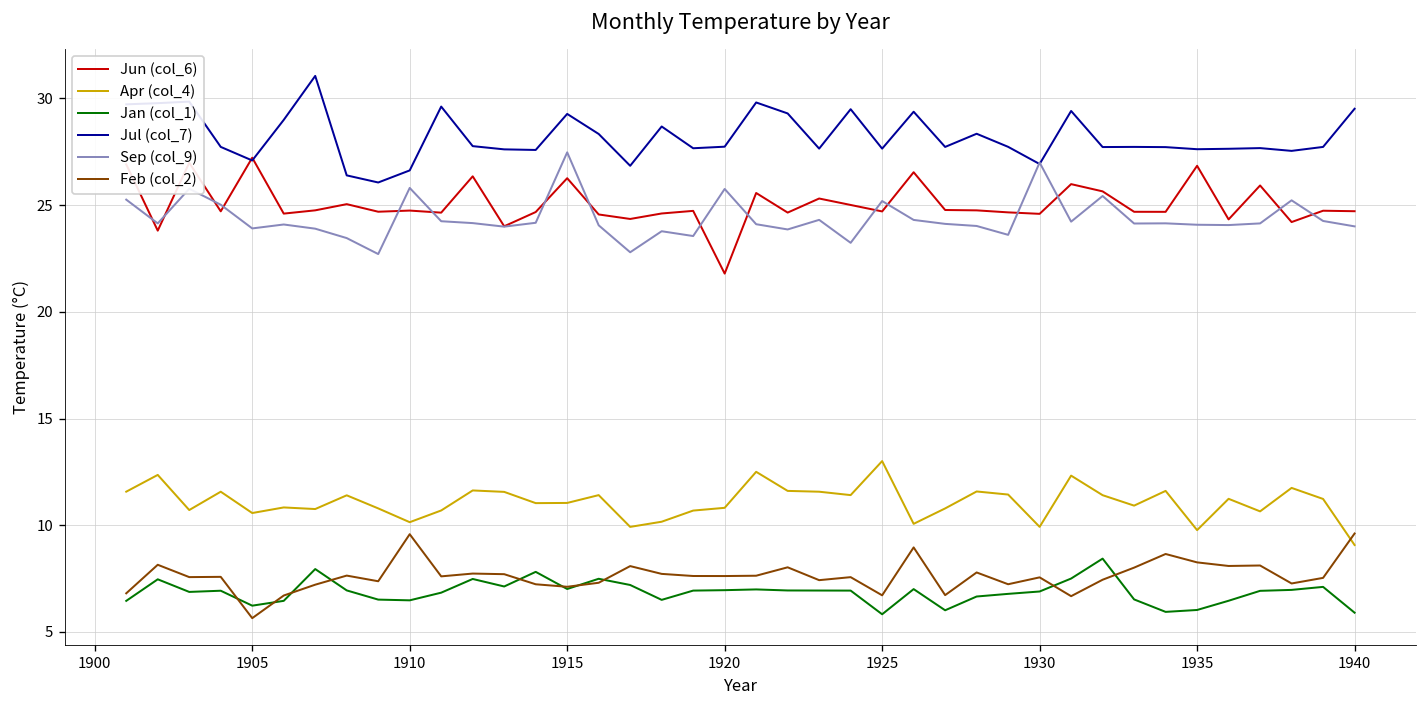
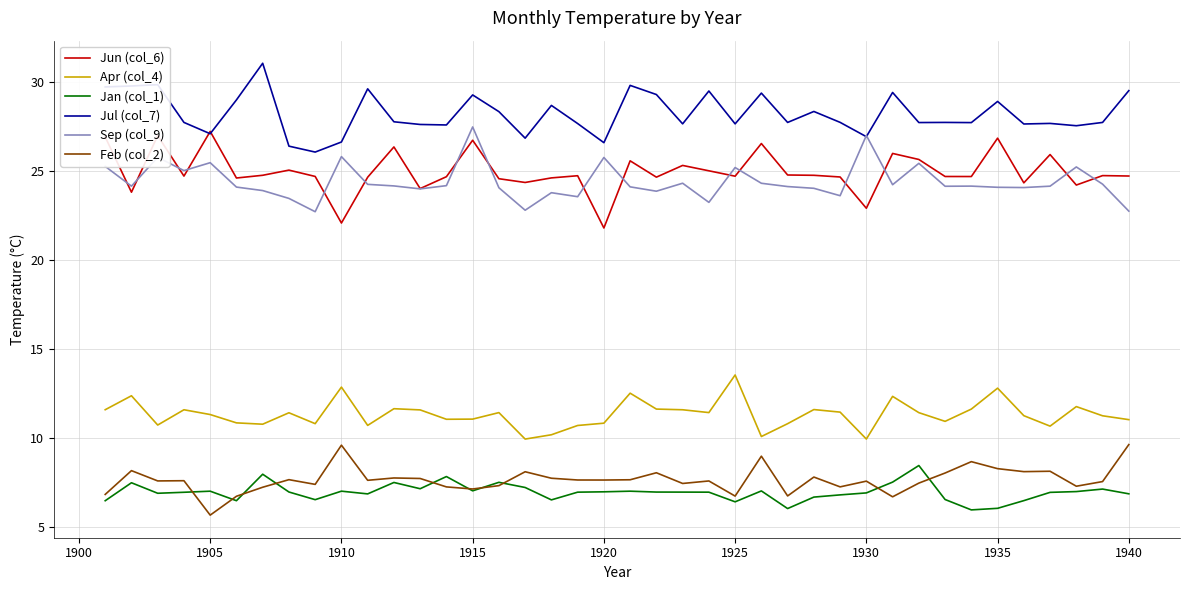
Apr (col_4), 1905: 10.6 -> 11.3
Jan (col_1), 1905: 6.2 -> 7.0
Sep (col_9), 1905: 23.9 -> 25.5
Jun (col_6), 1910: 24.7 -> 22.1
Apr (col_4), 1910: 10.1 -> 12.8
Jan (col_1), 1910: 6.5 -> 7.0
Jun (col_6), 1915: 26.3 -> 26.7
Jul (col_7), 1920: 27.7 -> 26.6
Apr (col_4), 1925: 13.0 -> 13.5
Jan (col_1), 1925: 5.8 -> 6.4
Jun (col_6), 1930: 24.6 -> 22.9
Apr (col_4), 1935: 9.8 -> 12.8
Jul (col_7), 1935: 27.6 -> 28.9
Apr (col_4), 1940: 9.1 -> 11.0
Jan (col_1), 1940: 5.9 -> 6.8
Sep (col_9), 1940: 24.0 -> 22.7
